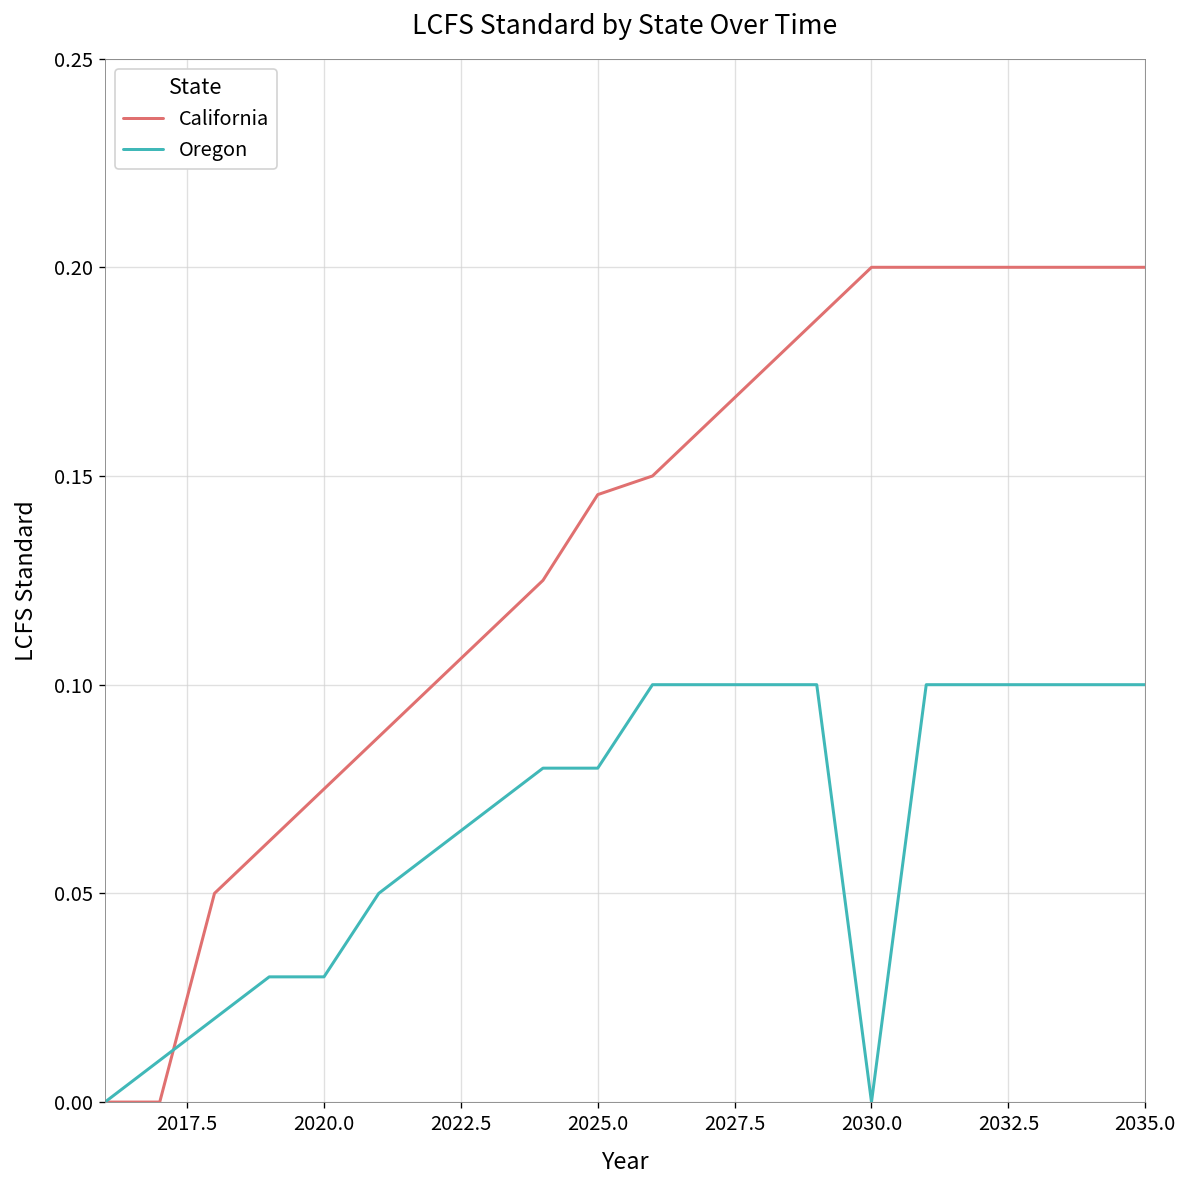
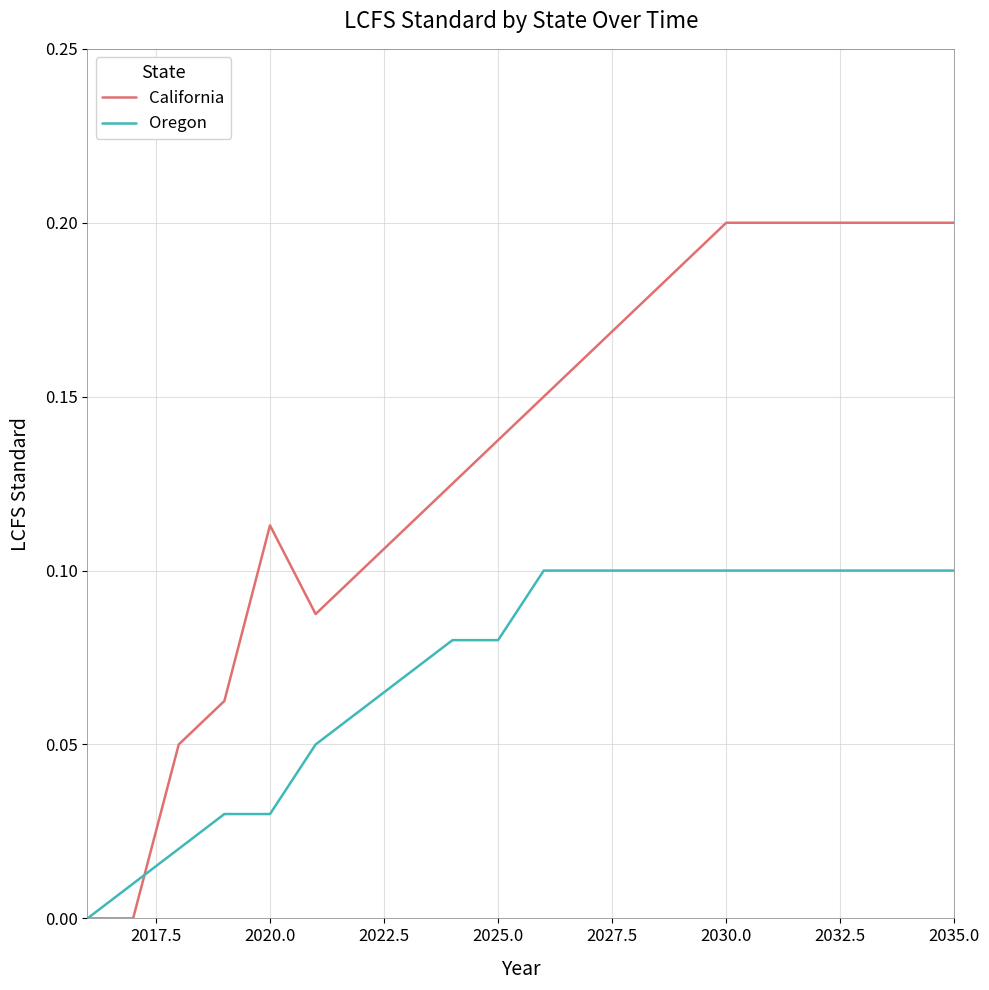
California, 2020.0: 0.075 -> 0.113
California, 2025.0: 0.146 -> 0.137
Oregon, 2030.0: 0.0 -> 0.1
